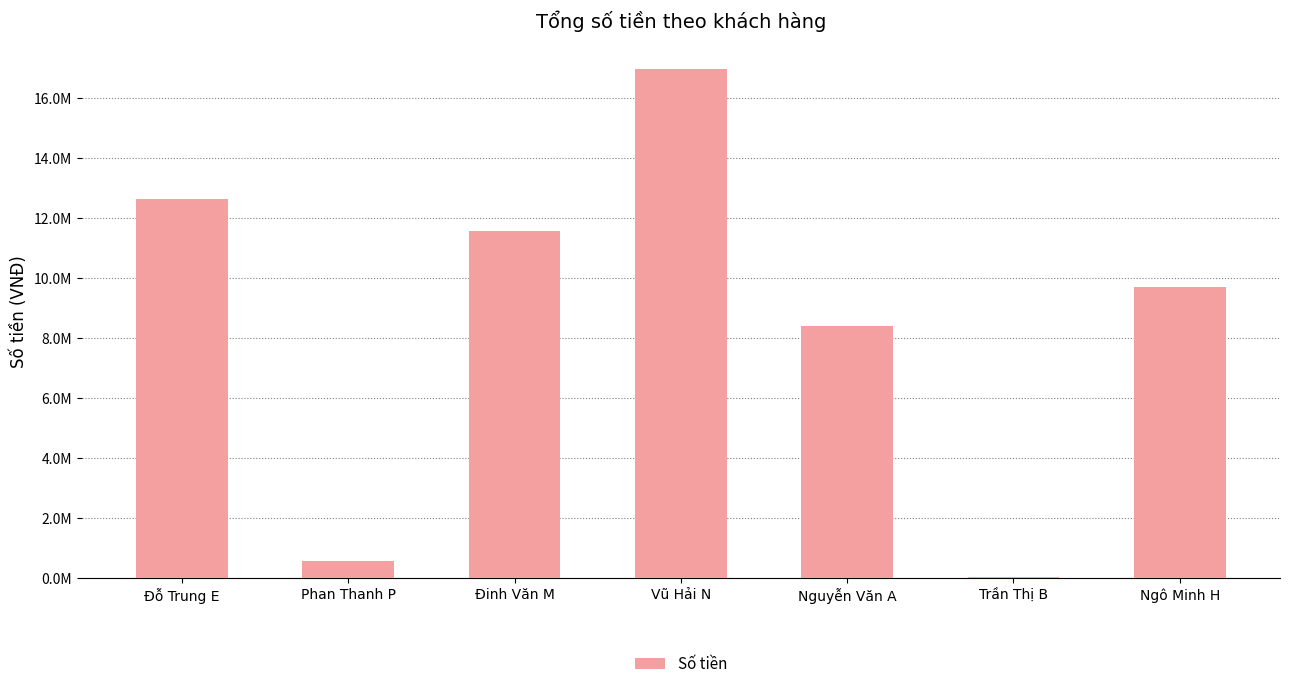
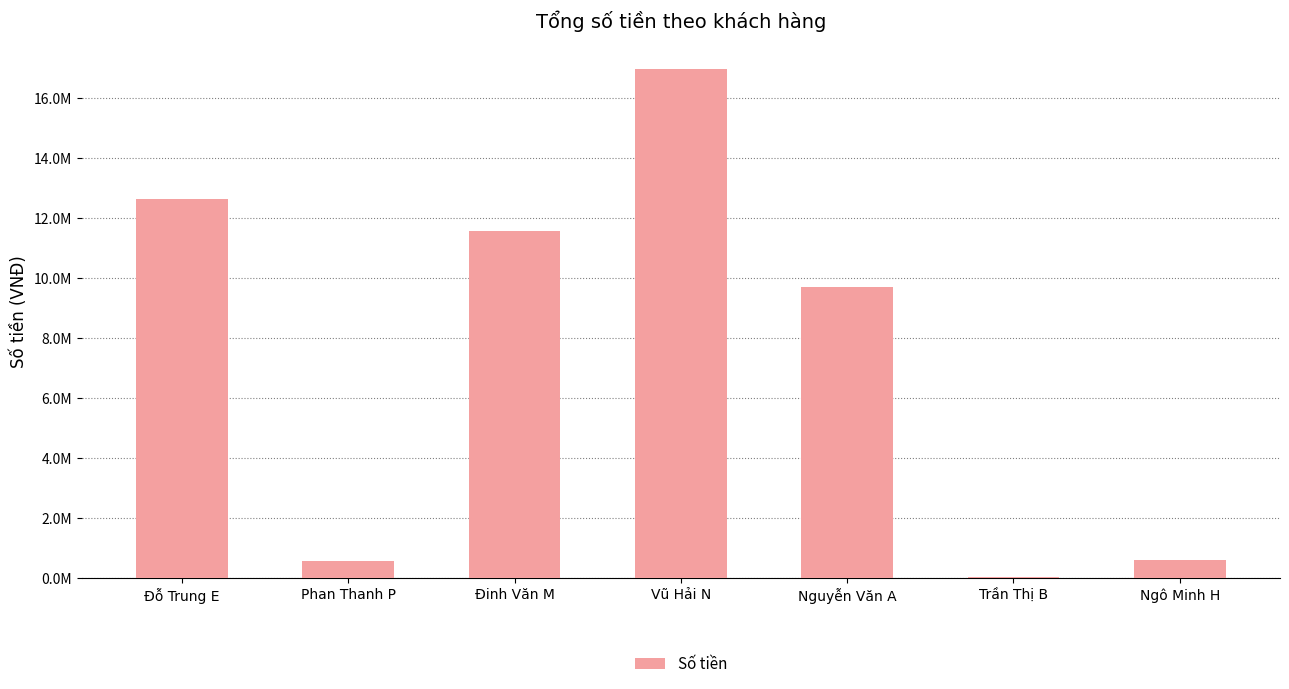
Nguyễn Văn A: 8400000 -> 9700000
Ngô Minh H: 9700000 -> 600000
